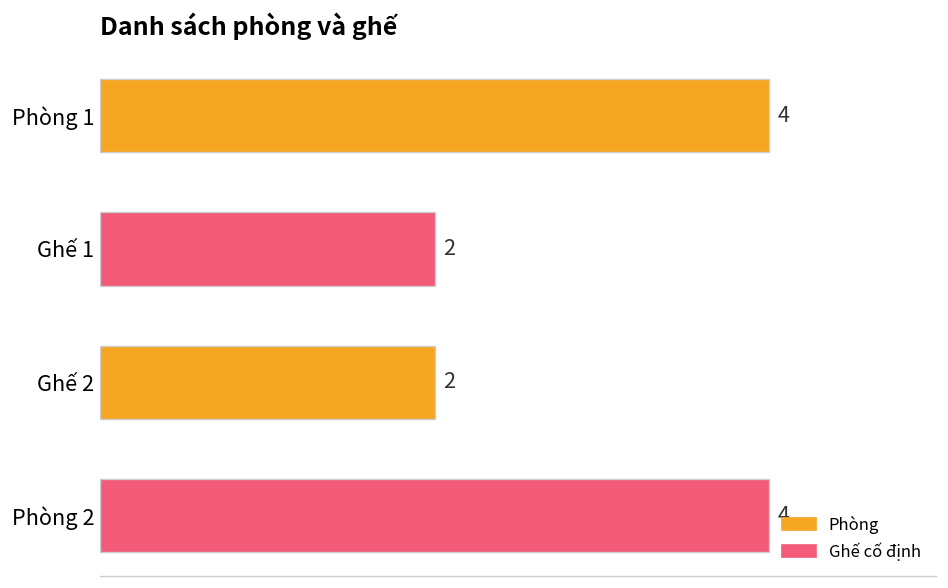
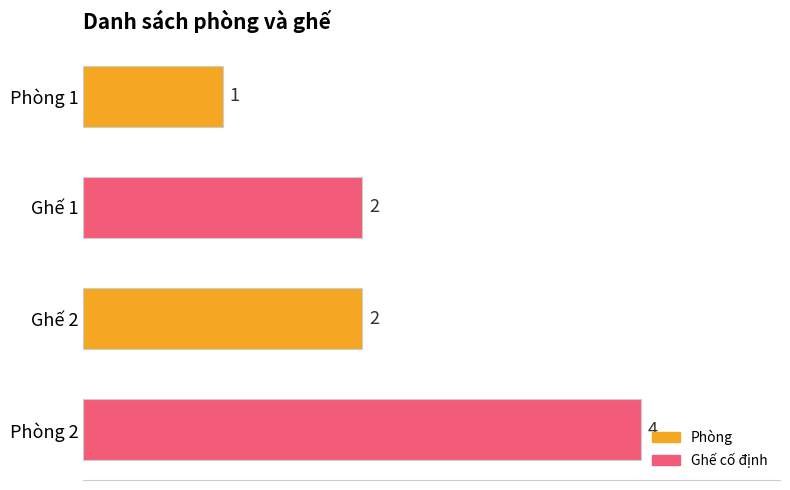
Phòng 1: 4 -> 1
